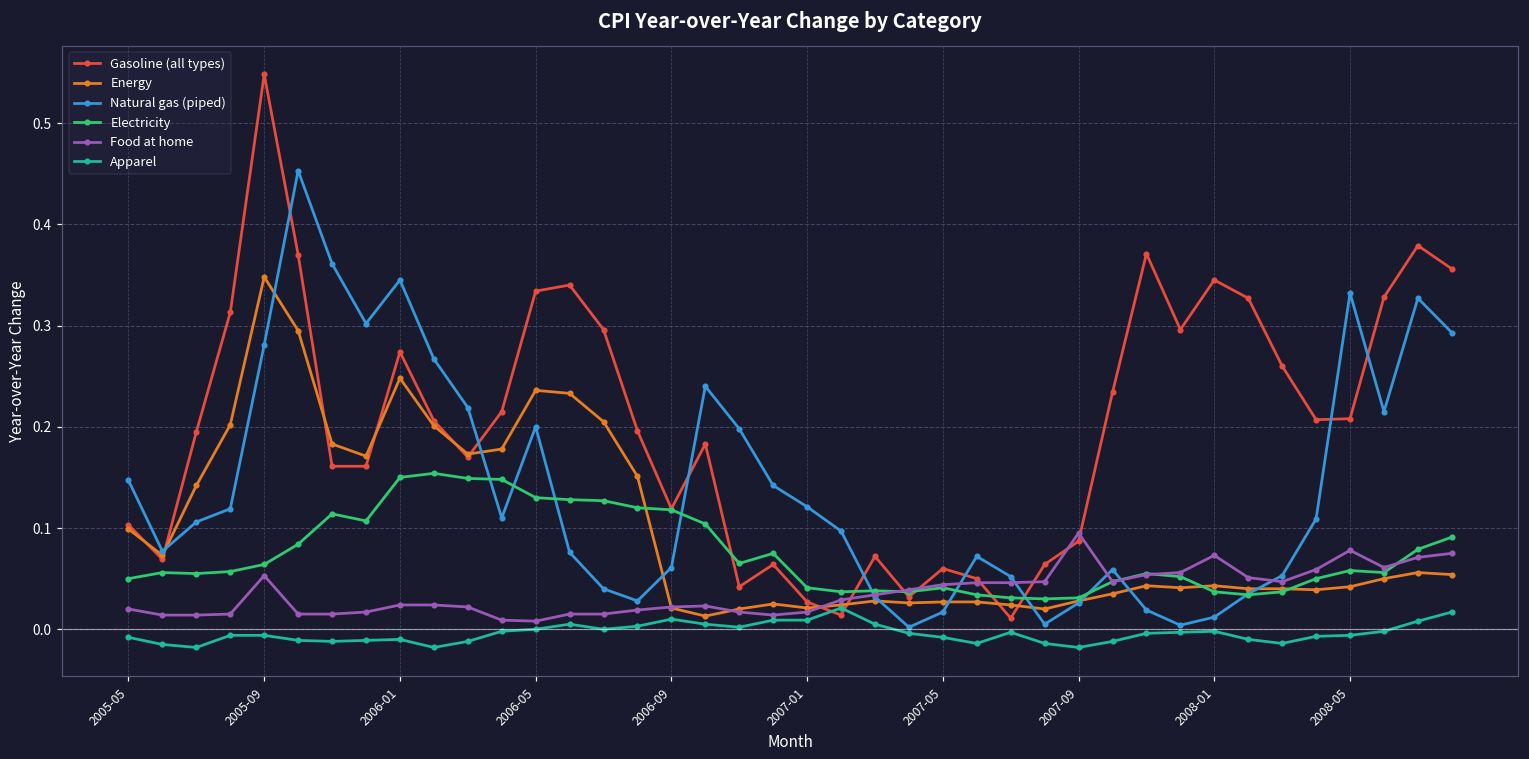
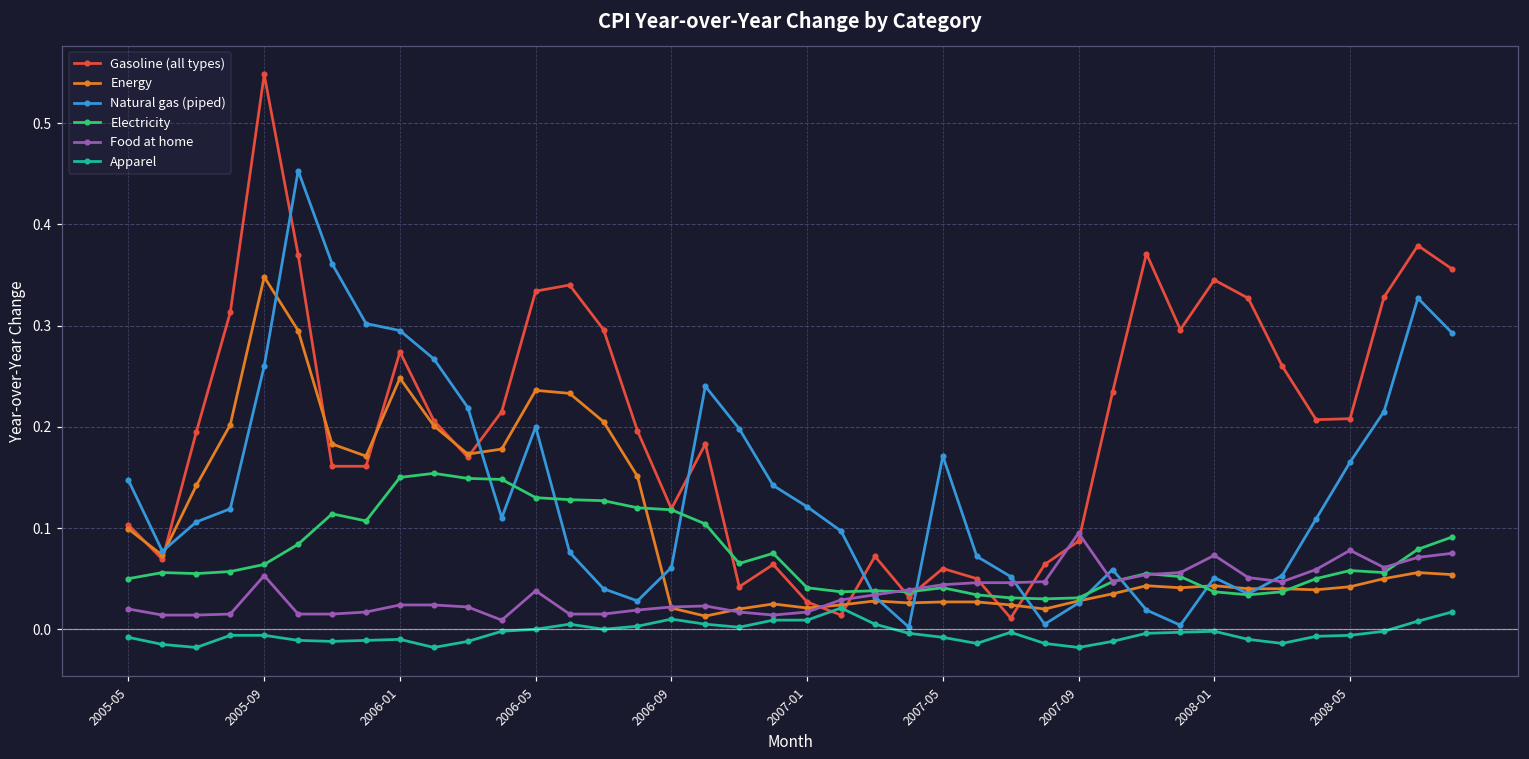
Natural gas (piped), 2005-09: 0.28 -> 0.26
Natural gas (piped), 2006-01: 0.35 -> 0.30
Food at home, 2006-05: 0.01 -> 0.04
Natural gas (piped), 2007-05: 0.02 -> 0.17
Natural gas (piped), 2008-01: 0.01 -> 0.05
Natural gas (piped), 2008-05: 0.33 -> 0.17
